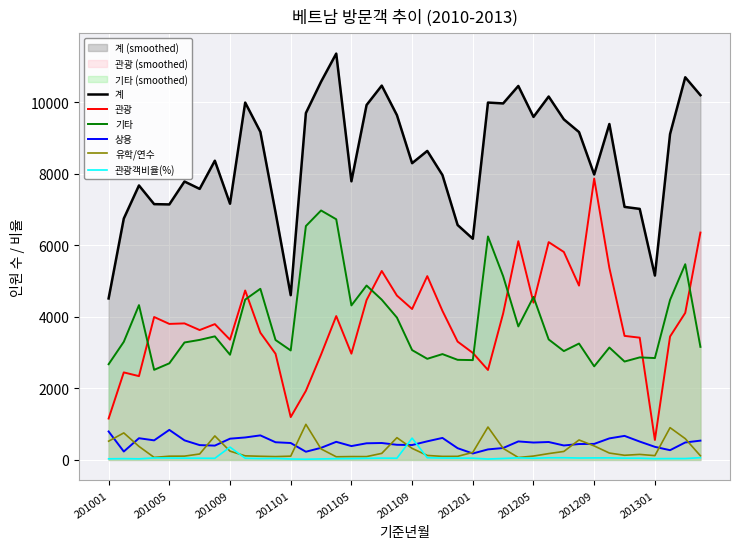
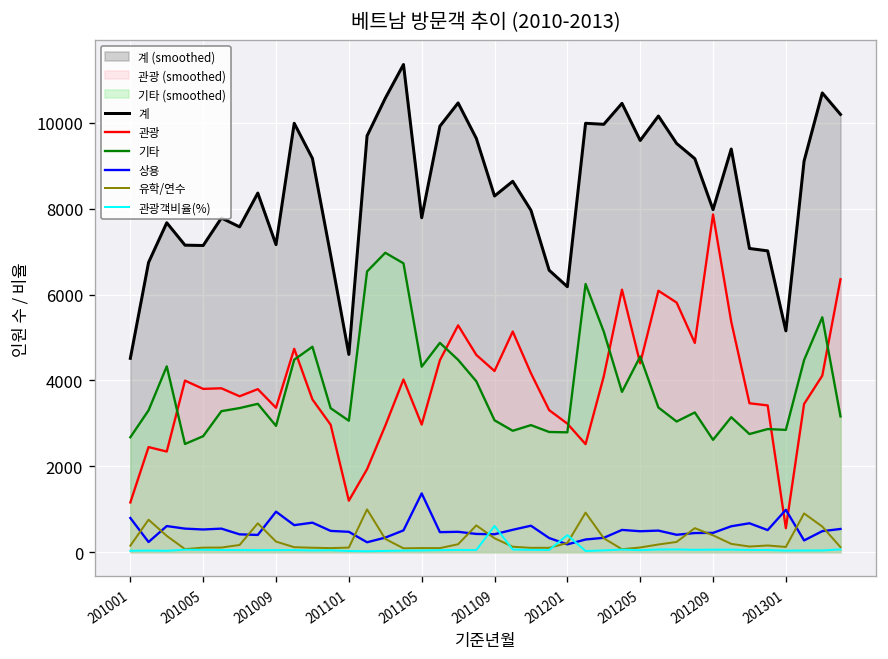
유학/연수, 201001: 500 -> 200
상용, 201005: 800 -> 500
상용, 201009: 600 -> 900
관광객비율(%), 201009: 400 -> 0
상용, 201105: 400 -> 1400
관광객비율(%), 201201: 0 -> 400
상용, 201301: 400 -> 1000
